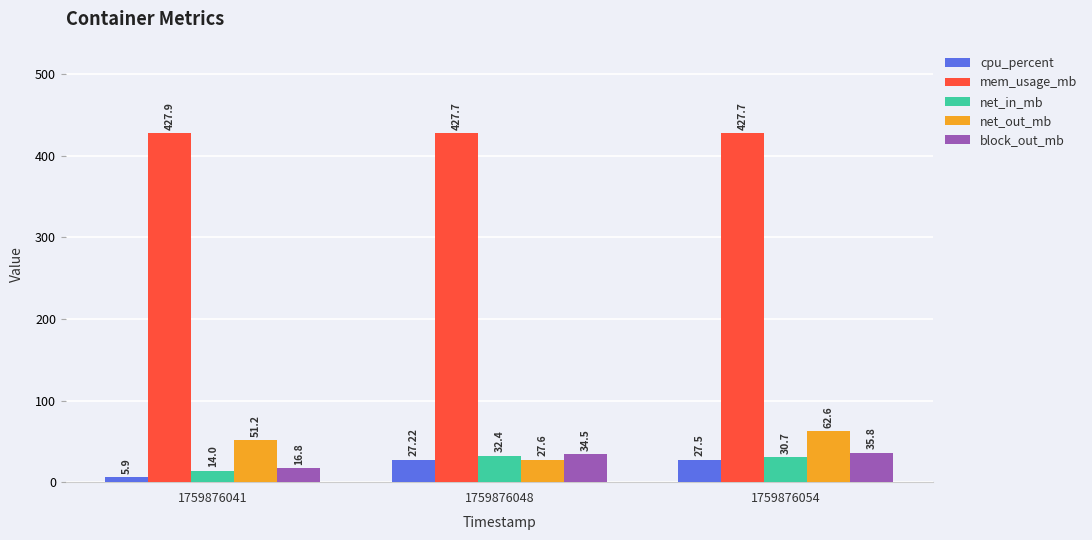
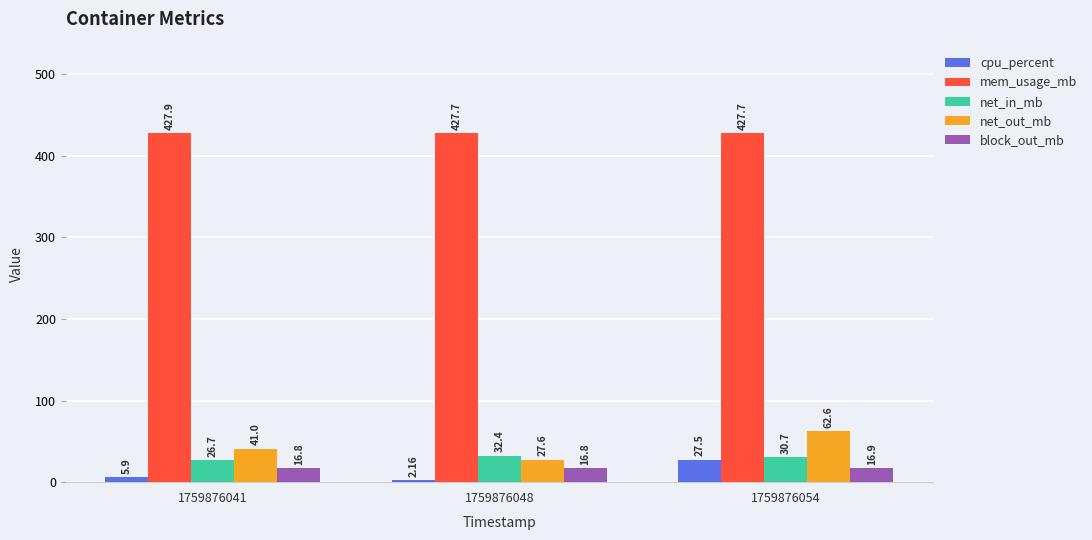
net_in_mb, 1759876041: 14.0 -> 26.7
net_out_mb, 1759876041: 51.2 -> 41.0
cpu_percent, 1759876048: 27.22 -> 2.16
block_out_mb, 1759876048: 34.5 -> 16.8
block_out_mb, 1759876054: 35.8 -> 16.9
